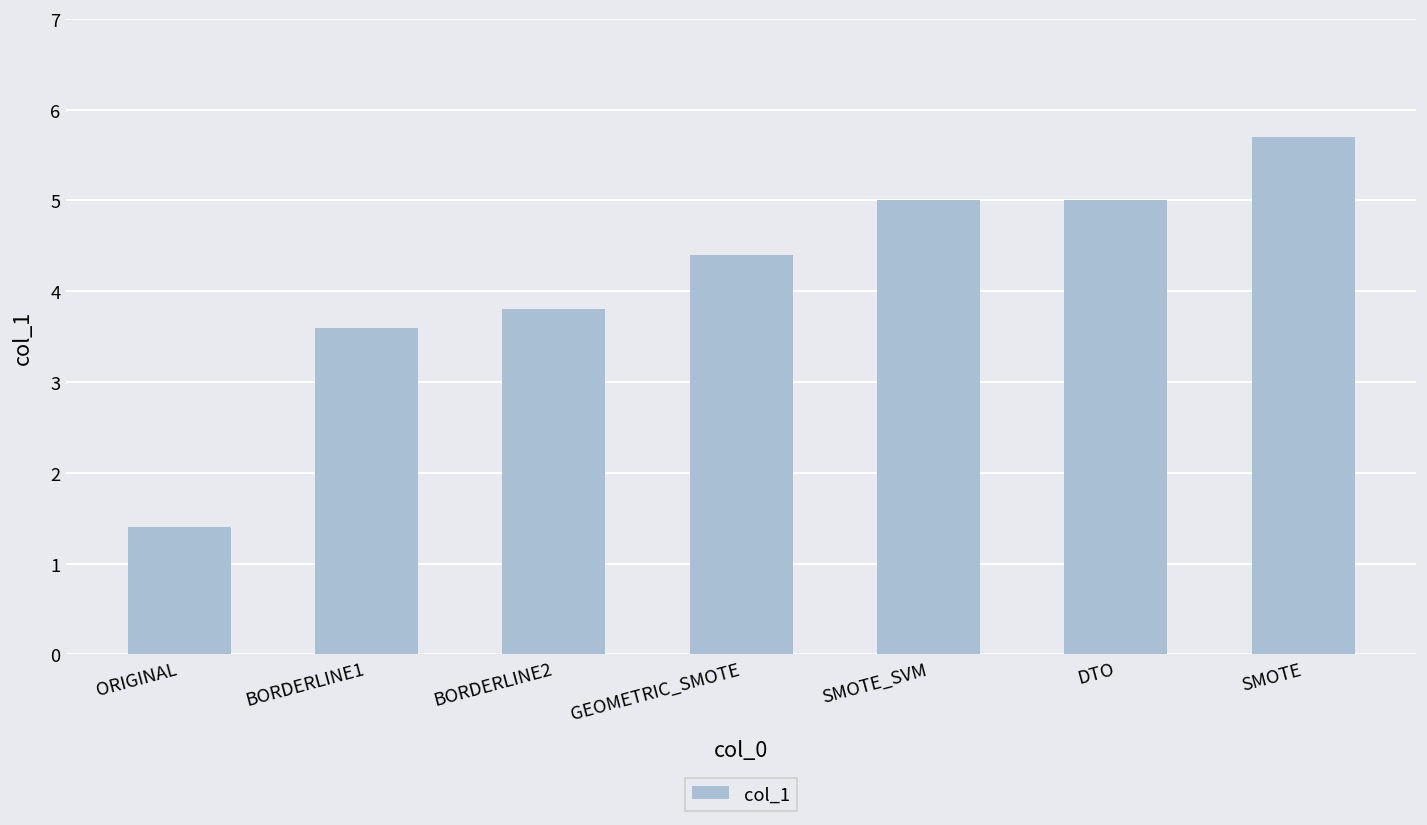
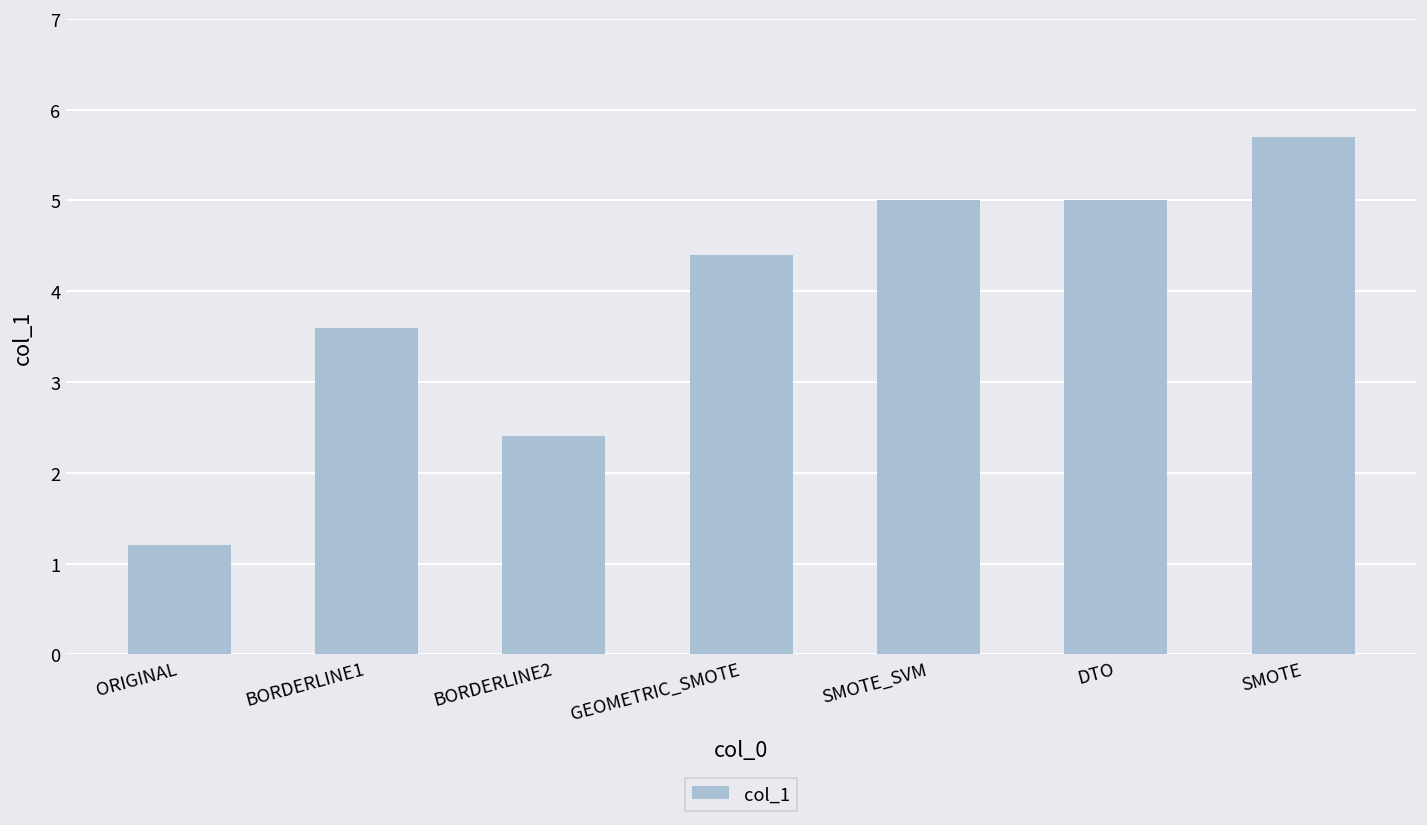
ORIGINAL: 1.4 -> 1.2
BORDERLINE2: 3.8 -> 2.4
